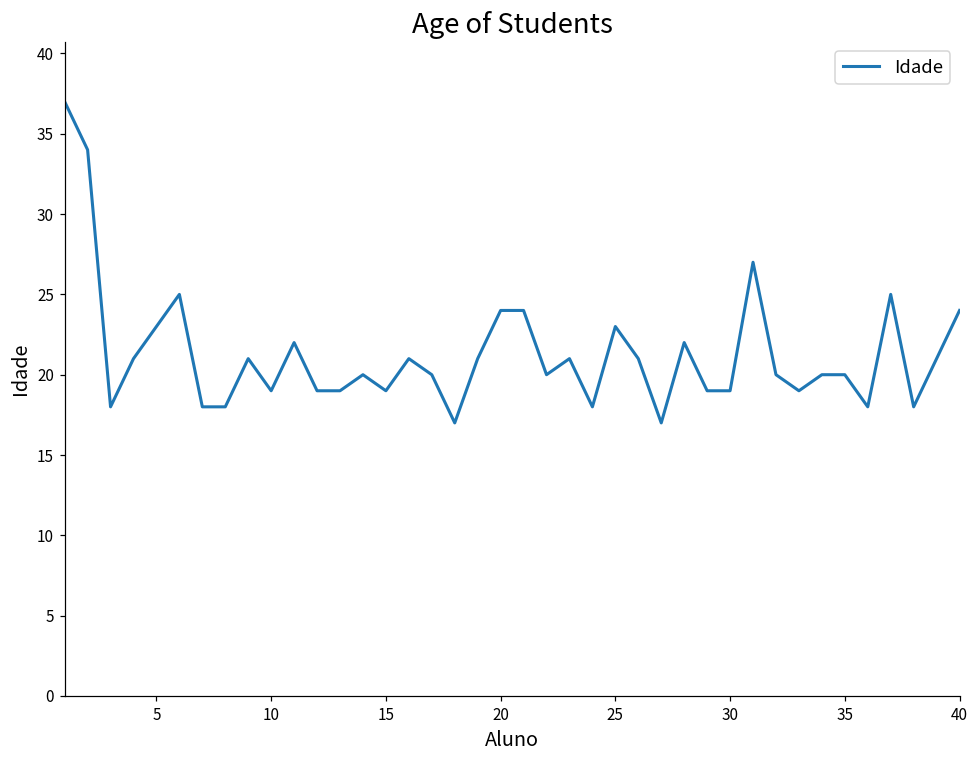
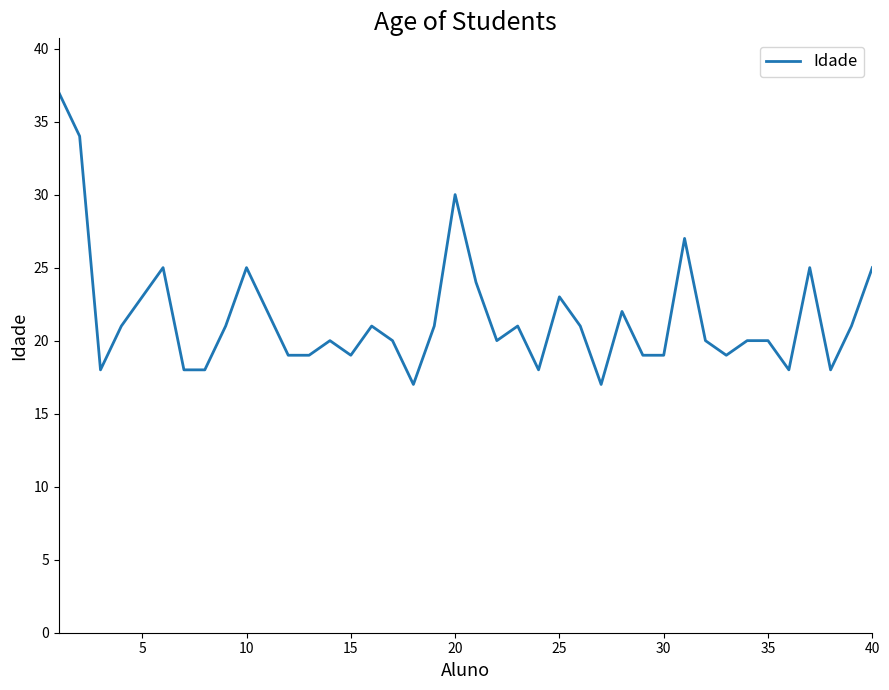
10: 19 -> 25
20: 24 -> 30
40: 24 -> 25
